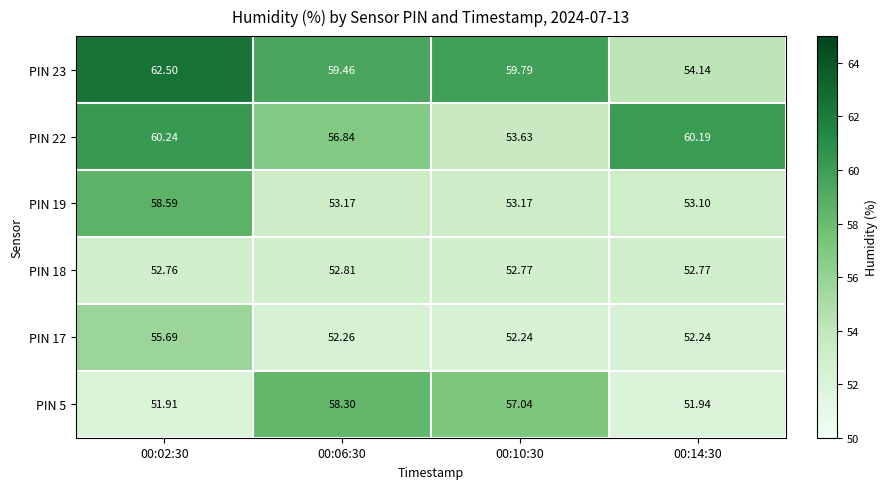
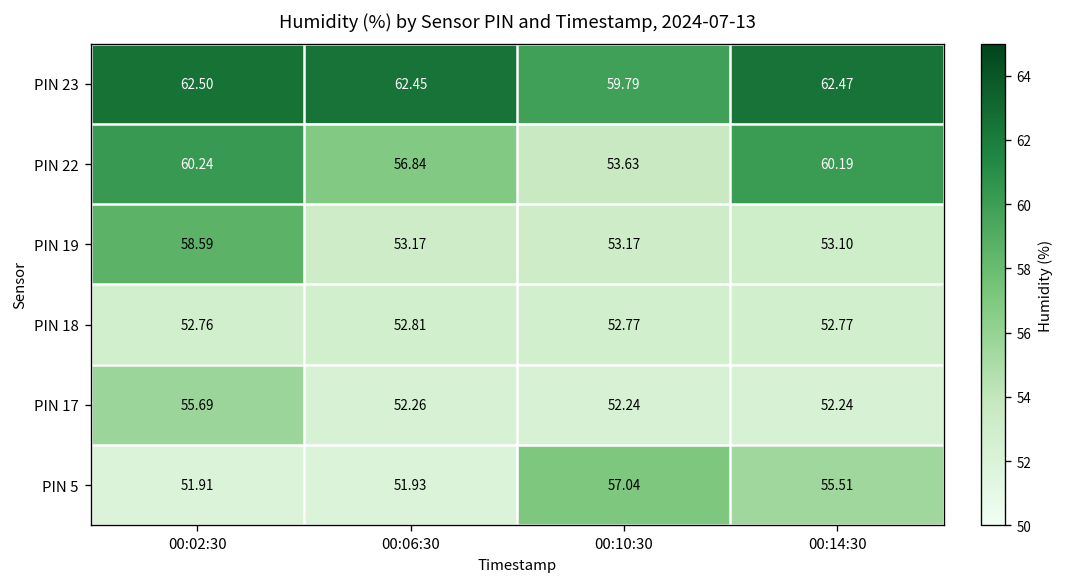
PIN 23, 00:06:30: 59.46 -> 62.45
PIN 23, 00:14:30: 54.14 -> 62.47
PIN 5, 00:06:30: 58.30 -> 51.93
PIN 5, 00:14:30: 51.94 -> 55.51
